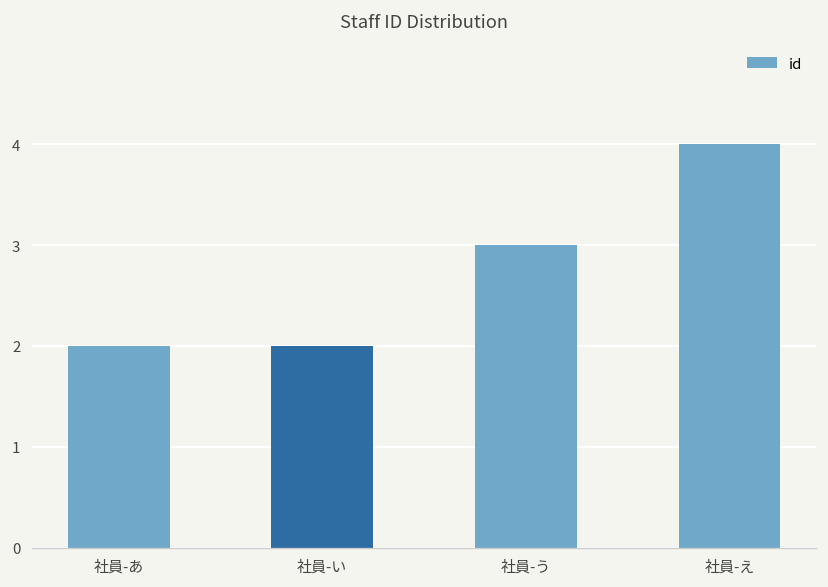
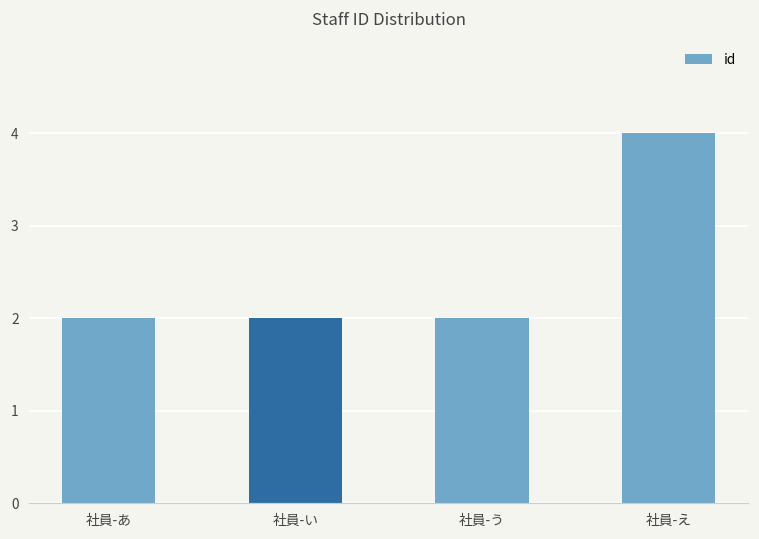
社員-う: 3 -> 2
